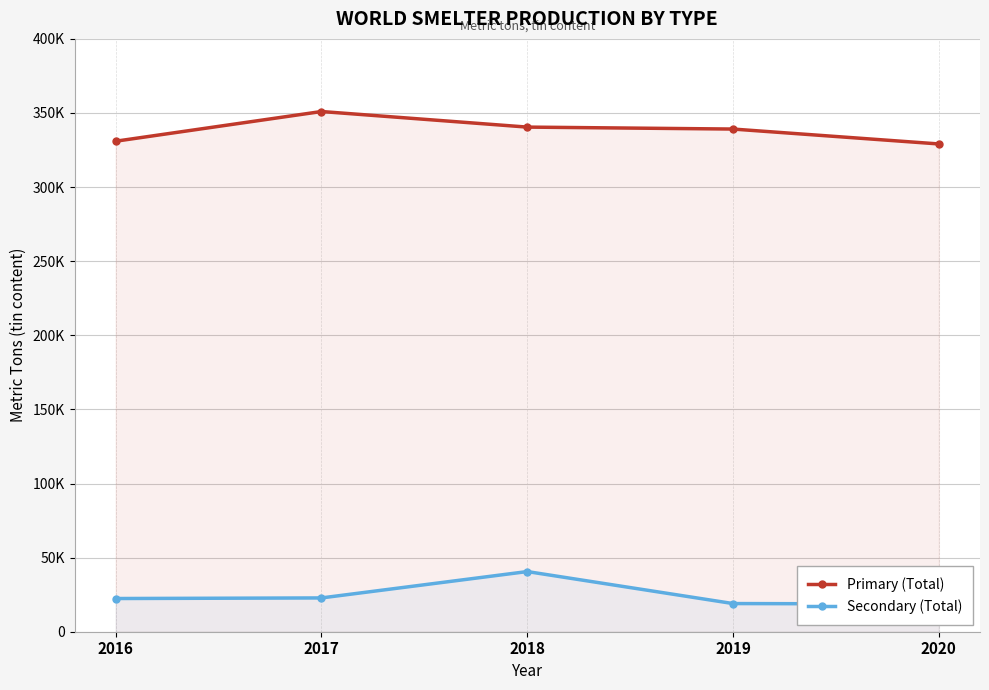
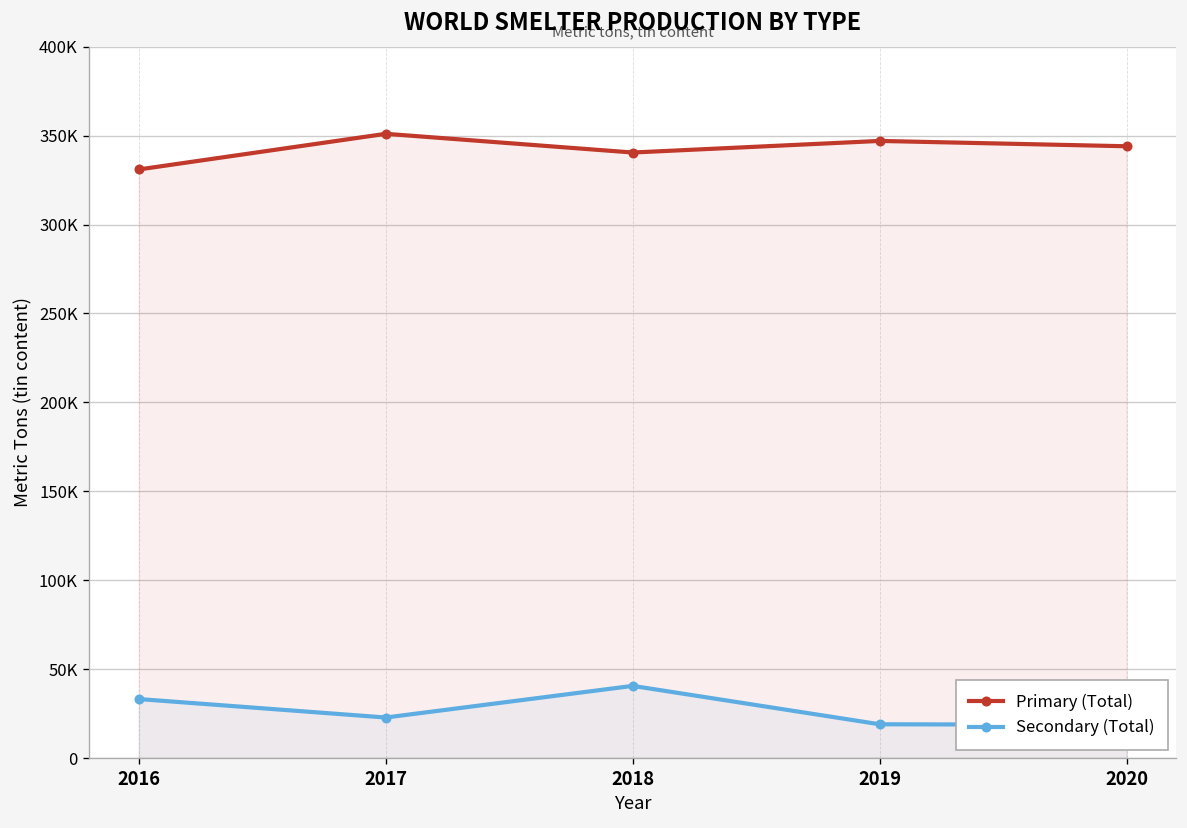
Secondary (Total), 2016: 22000 -> 33000
Primary (Total), 2019: 339000 -> 347000
Primary (Total), 2020: 329000 -> 344000
